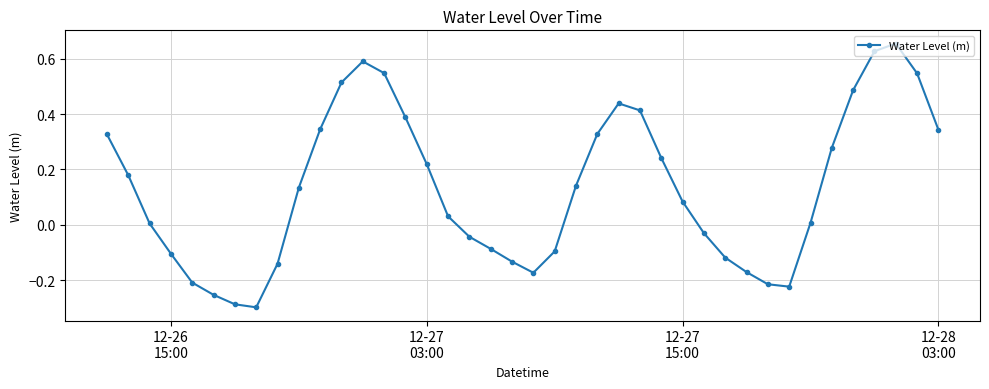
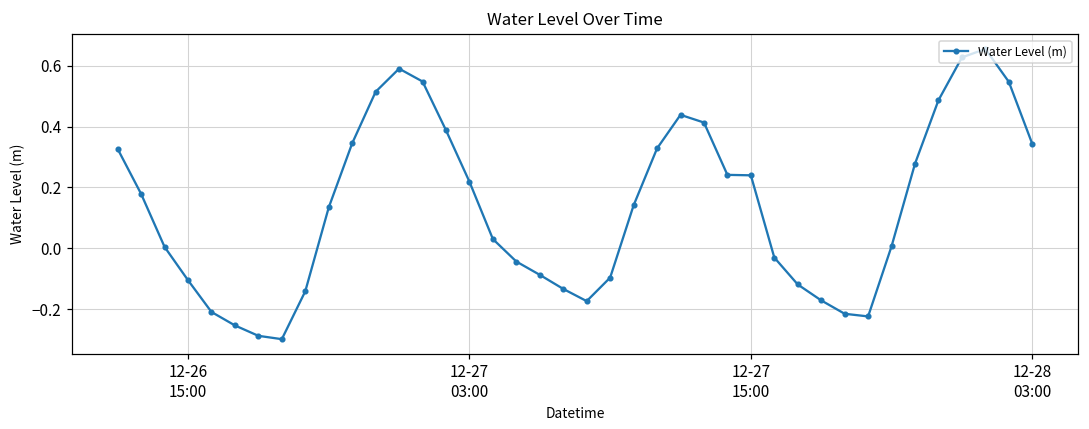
12-27 15:00: 0.08 -> 0.24
